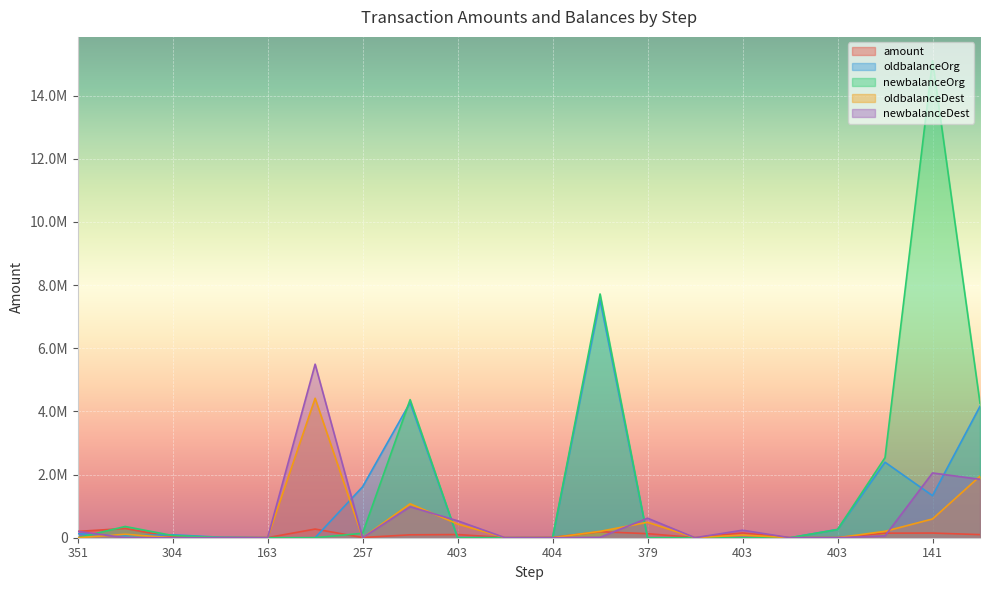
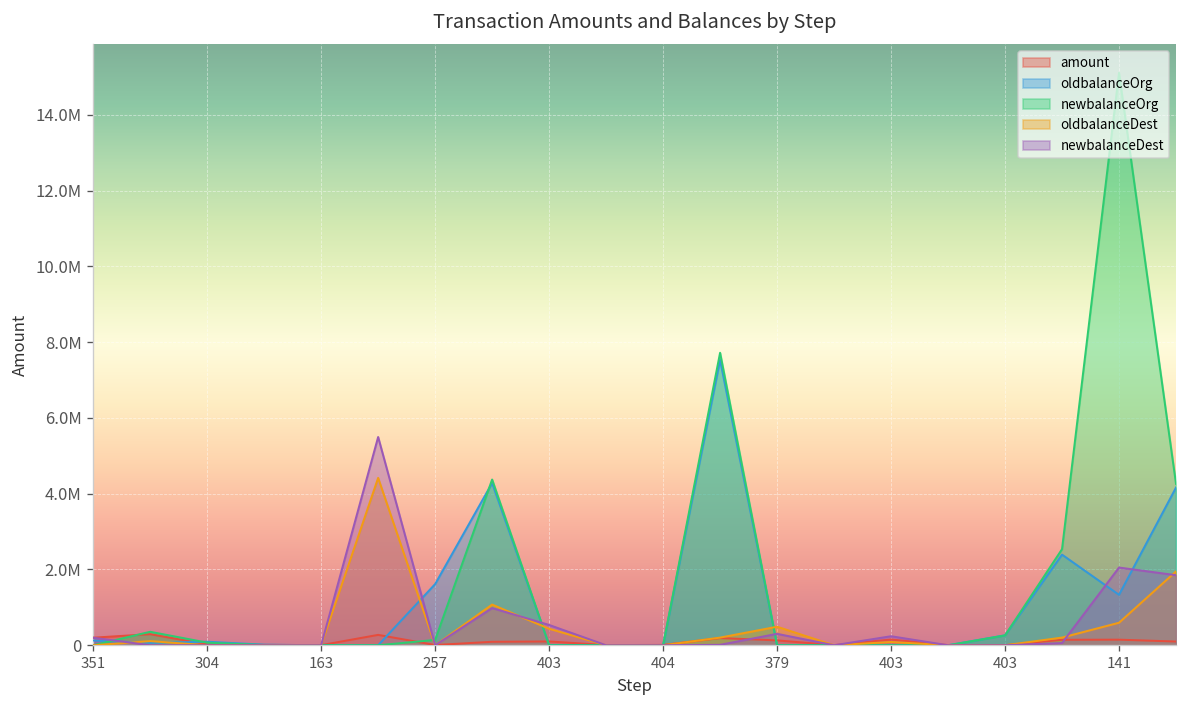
newbalanceDest, 379: 600000 -> 300000
